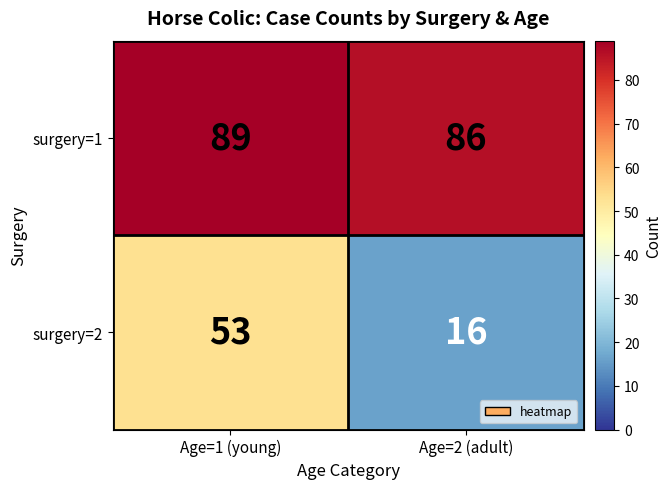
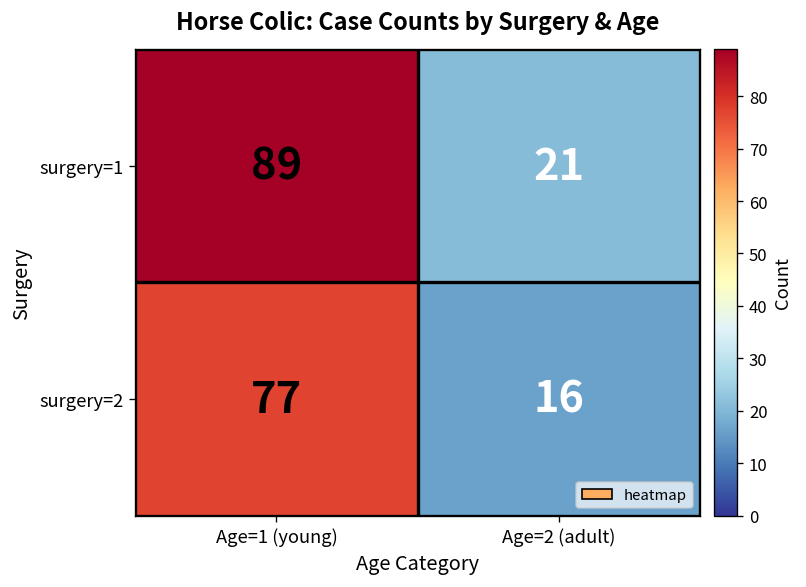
surgery=1, Age=2 (adult): 86 -> 21
surgery=2, Age=1 (young): 53 -> 77
